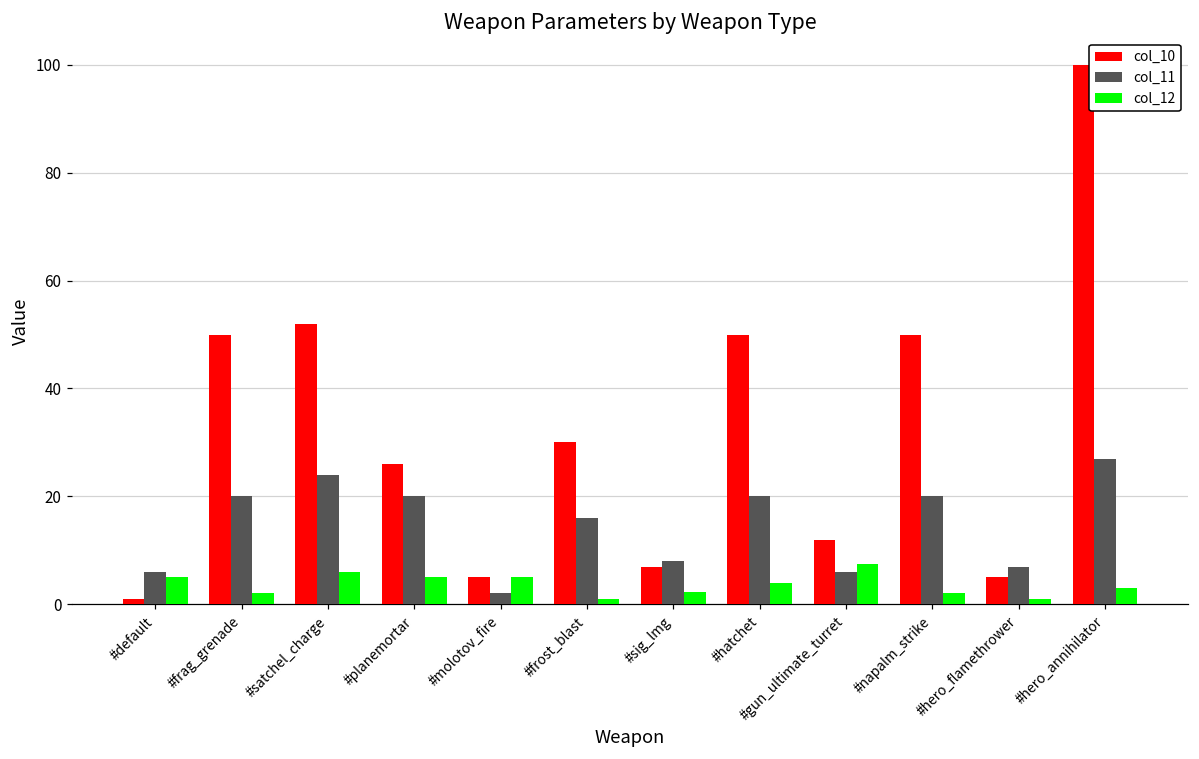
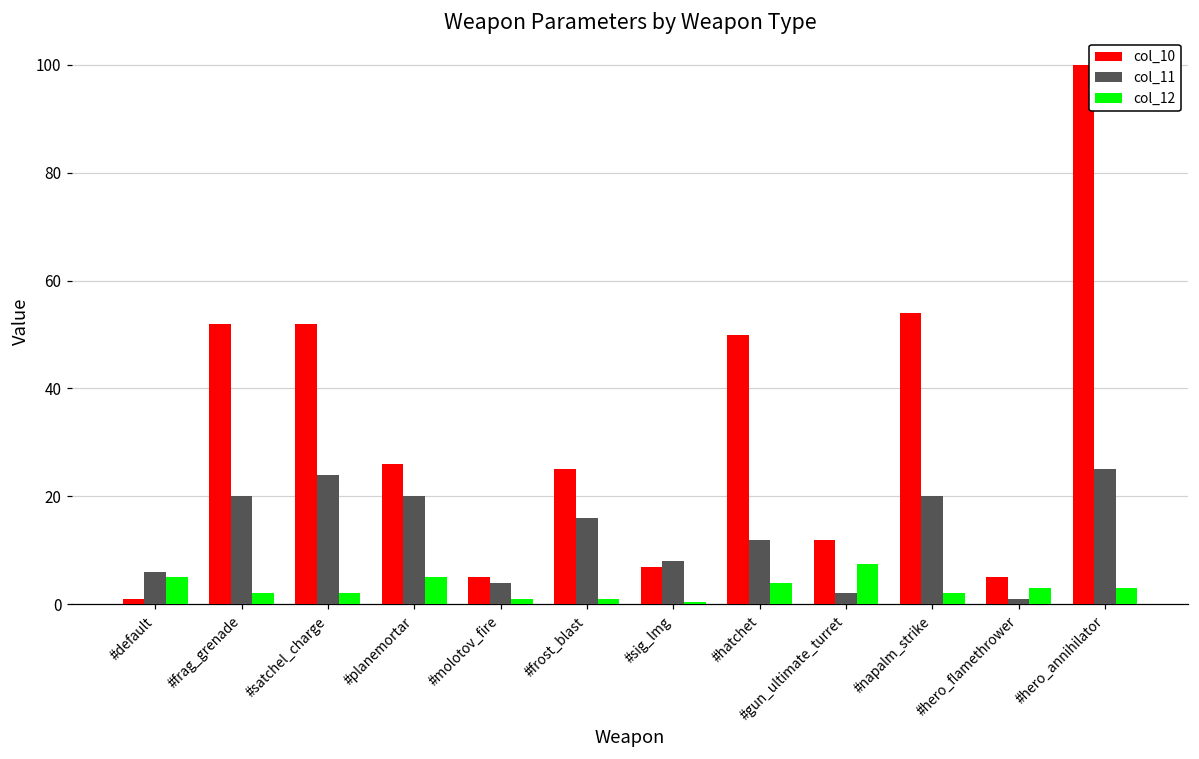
col_10, #frag_grenade: 50 -> 52
col_12, #satchel_charge: 6 -> 2
col_11, #molotov_fire: 2 -> 4
col_12, #molotov_fire: 5 -> 1
col_10, #frost_blast: 30 -> 25
col_12, #sig_lmg: 2 -> 0
col_11, #hatchet: 20 -> 12
col_11, #gun_ultimate_turret: 6 -> 2
col_10, #napalm_strike: 50 -> 54
col_11, #hero_flamethrower: 7 -> 1
col_12, #hero_flamethrower: 1 -> 3
col_11, #hero_annihilator: 27 -> 25
